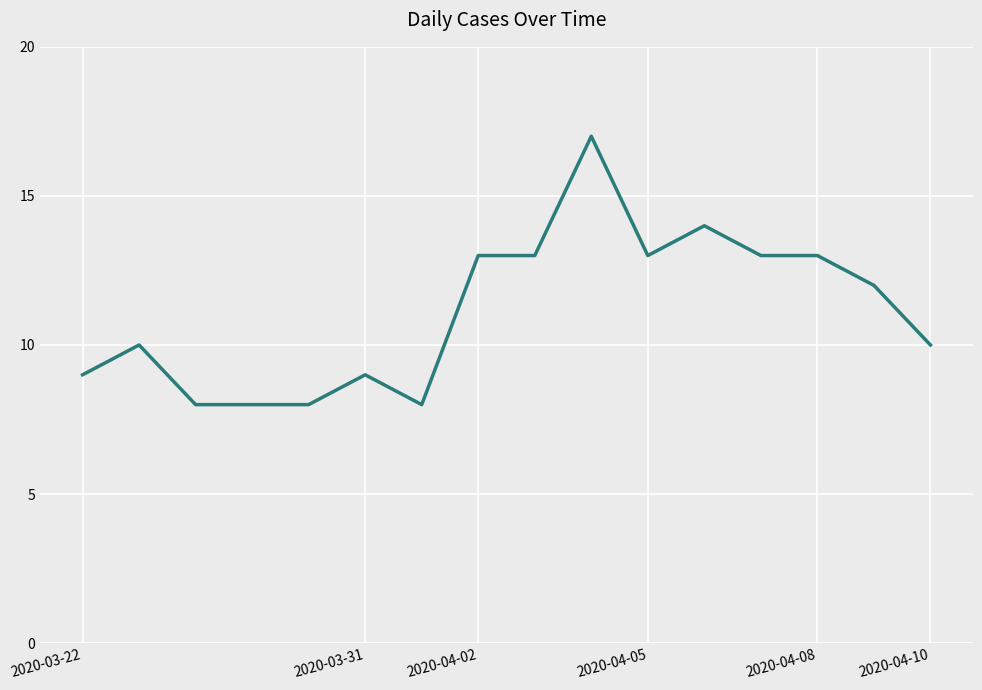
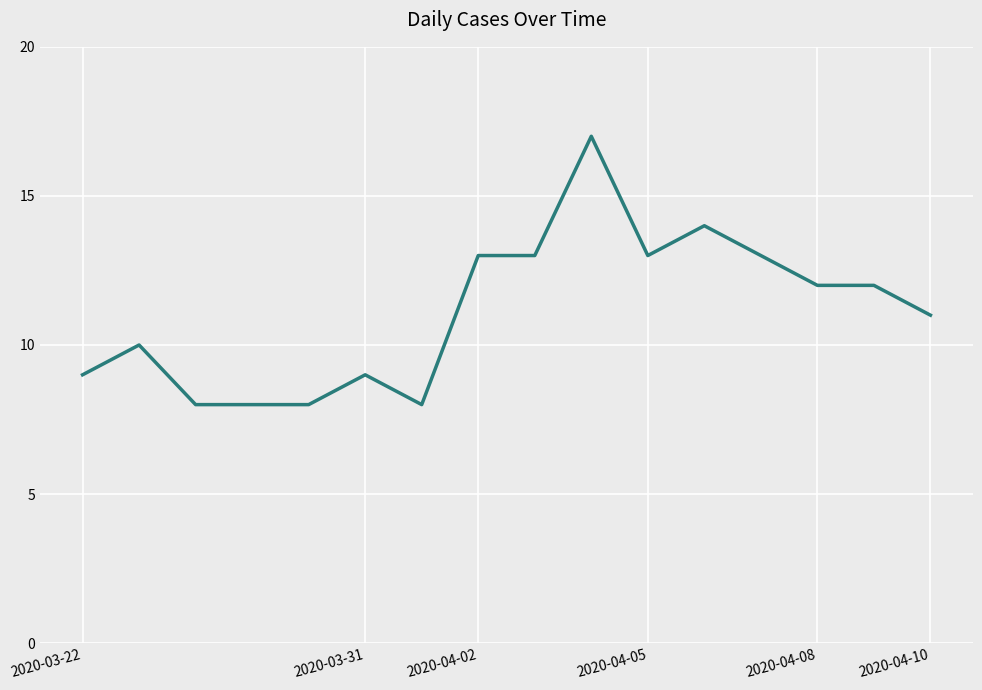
2020-04-08: 13 -> 12
2020-04-10: 10 -> 11
